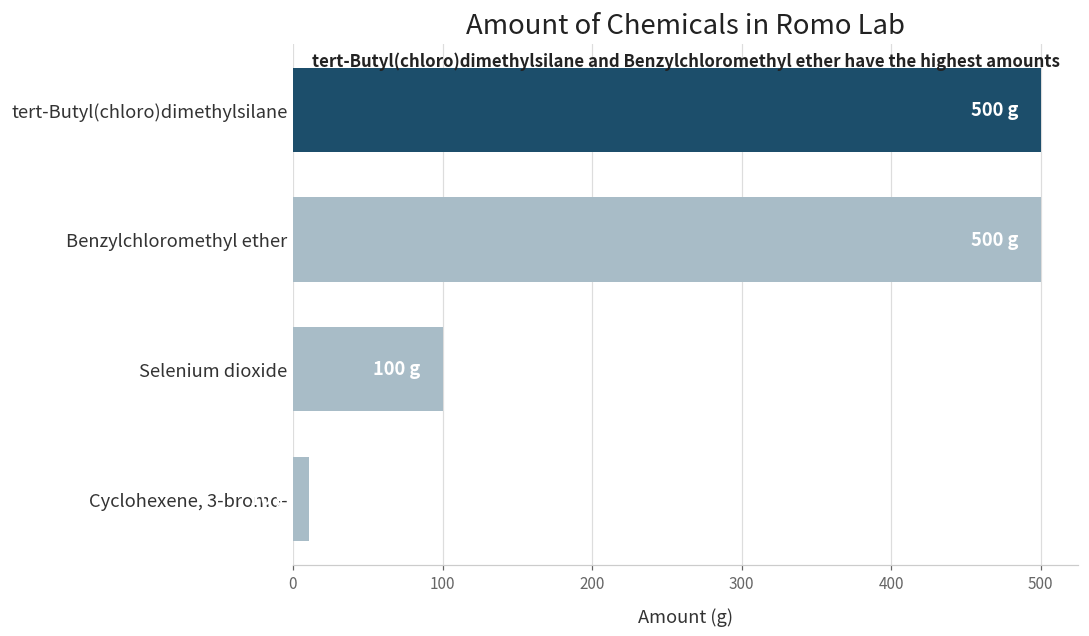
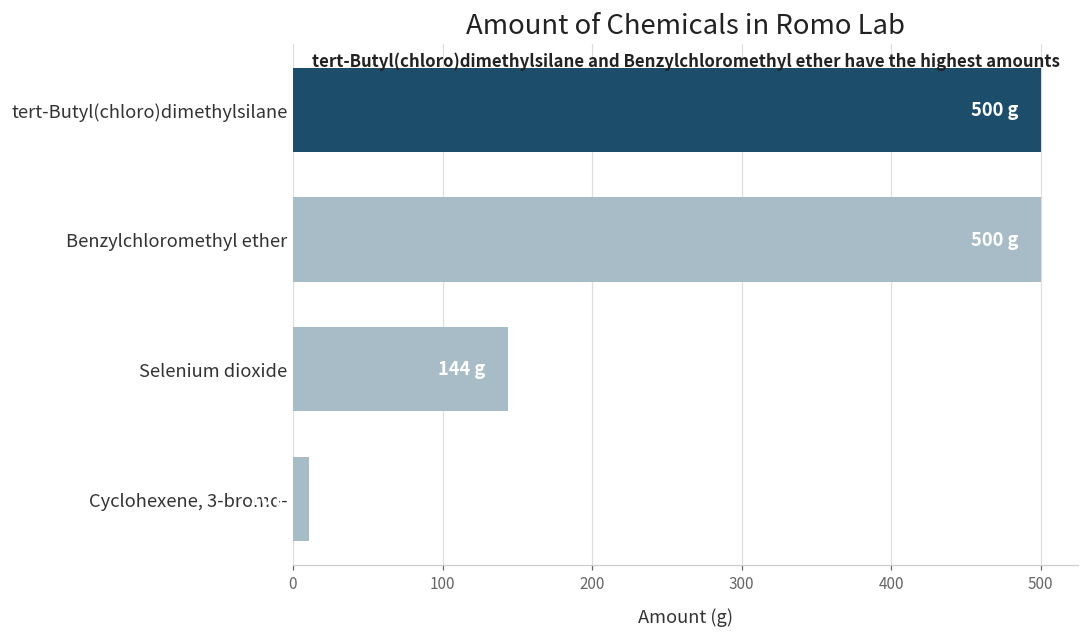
Selenium dioxide: 100 -> 144
